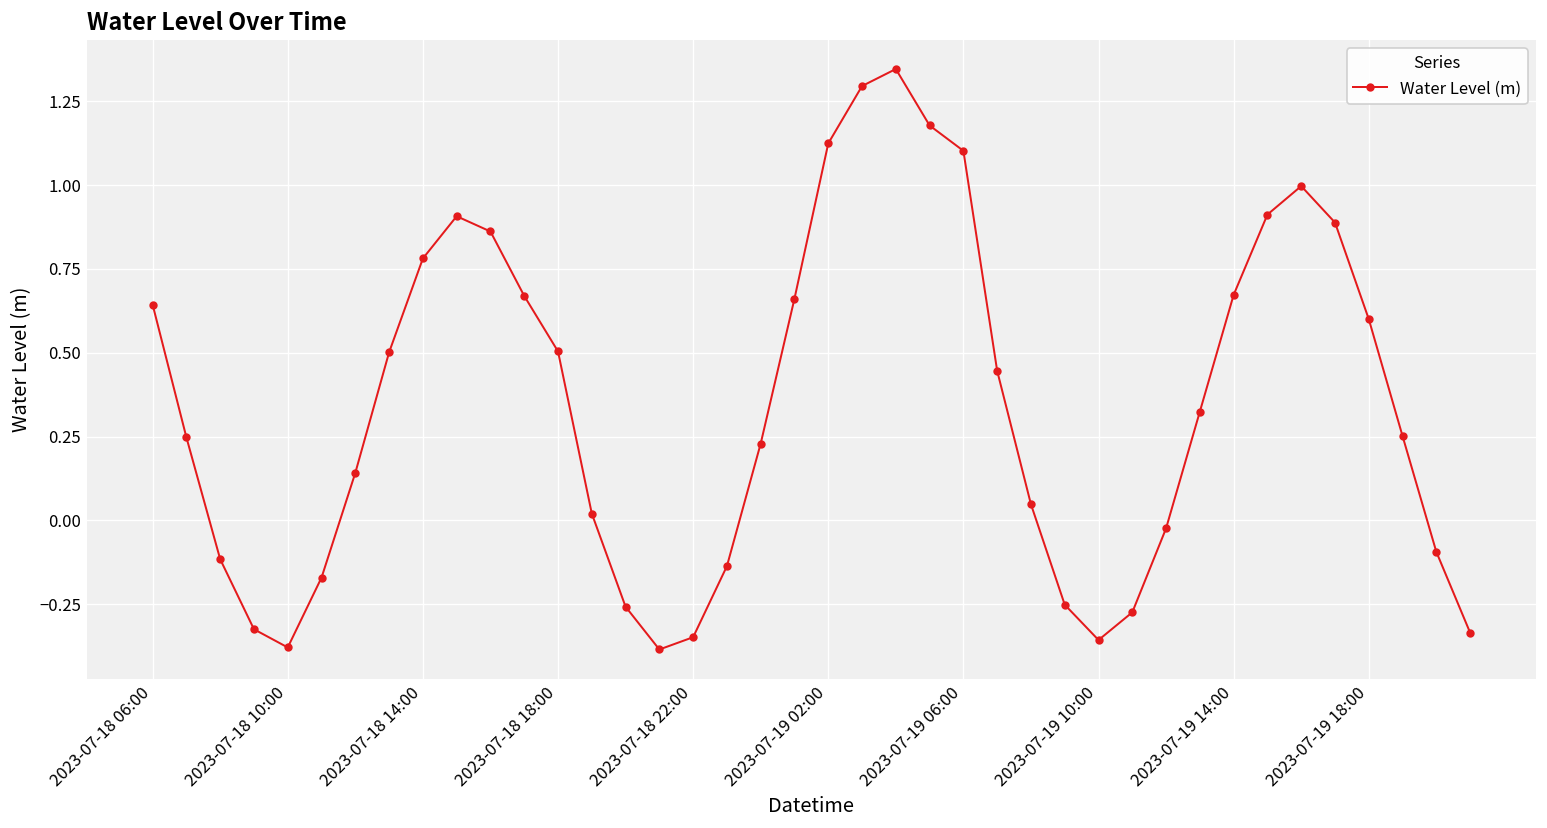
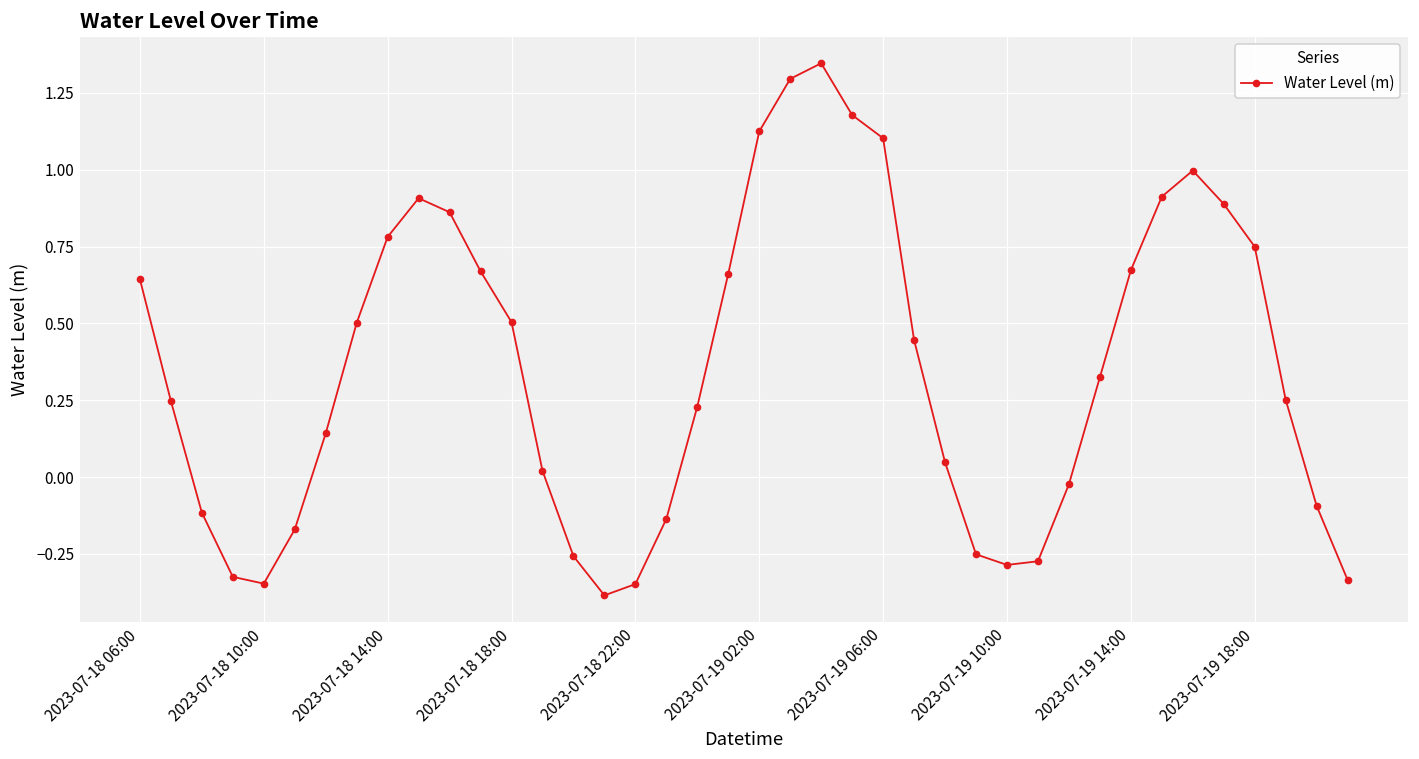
2023-07-18 10:00: -0.38 -> -0.35
2023-07-19 10:00: -0.36 -> -0.29
2023-07-19 18:00: 0.60 -> 0.75
